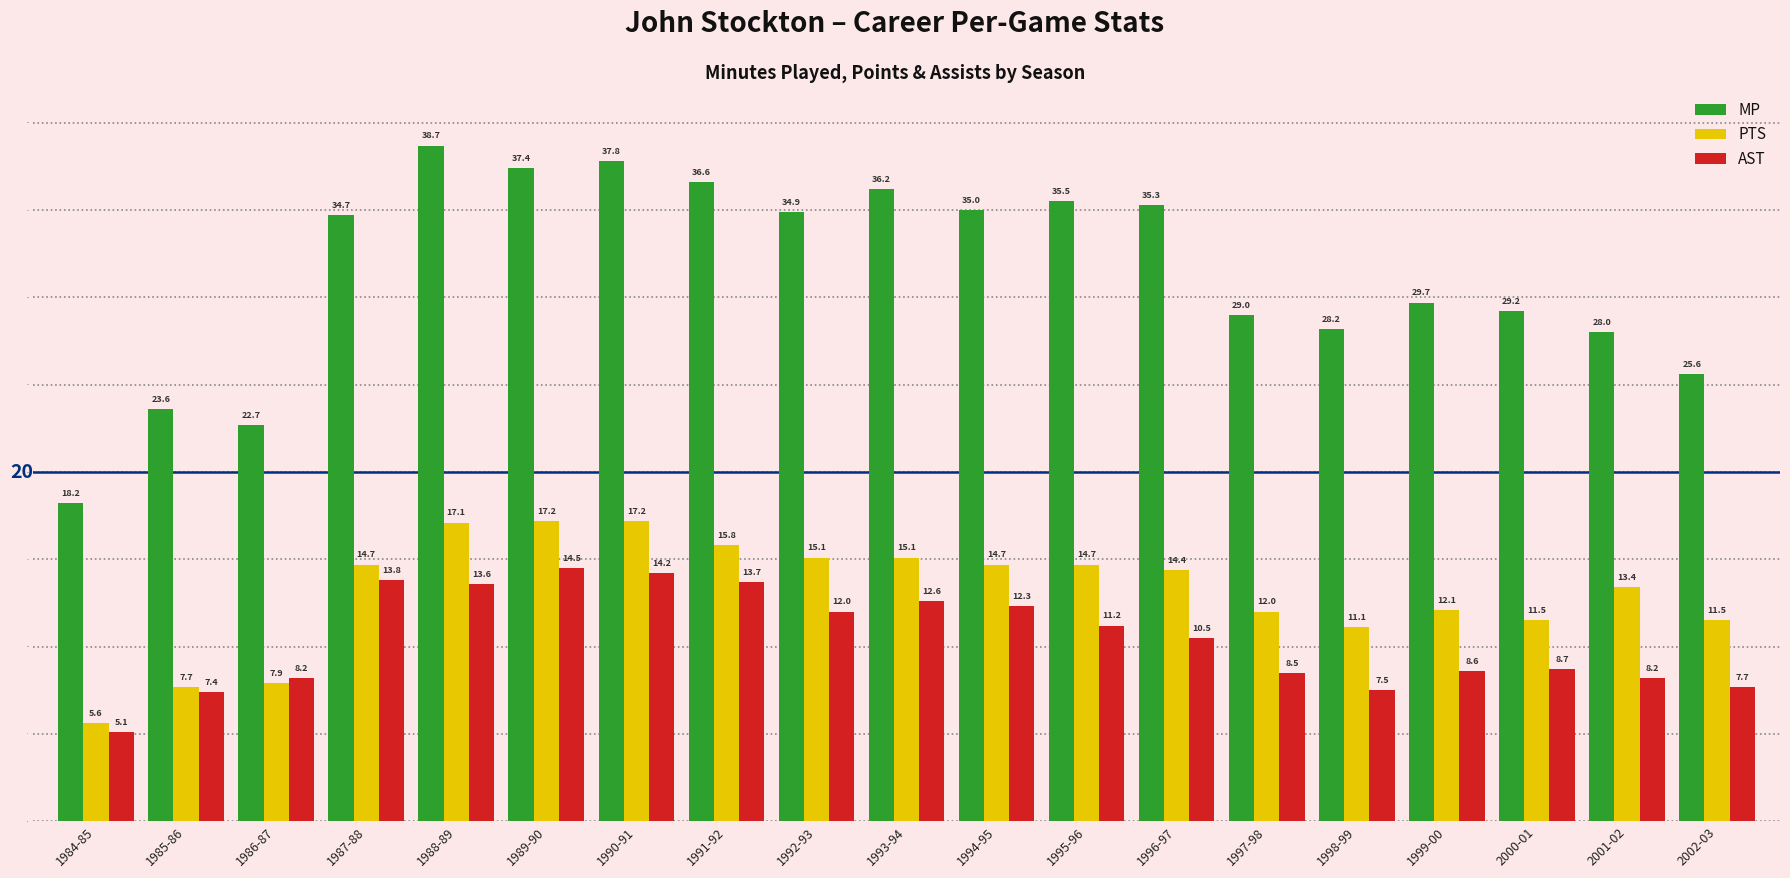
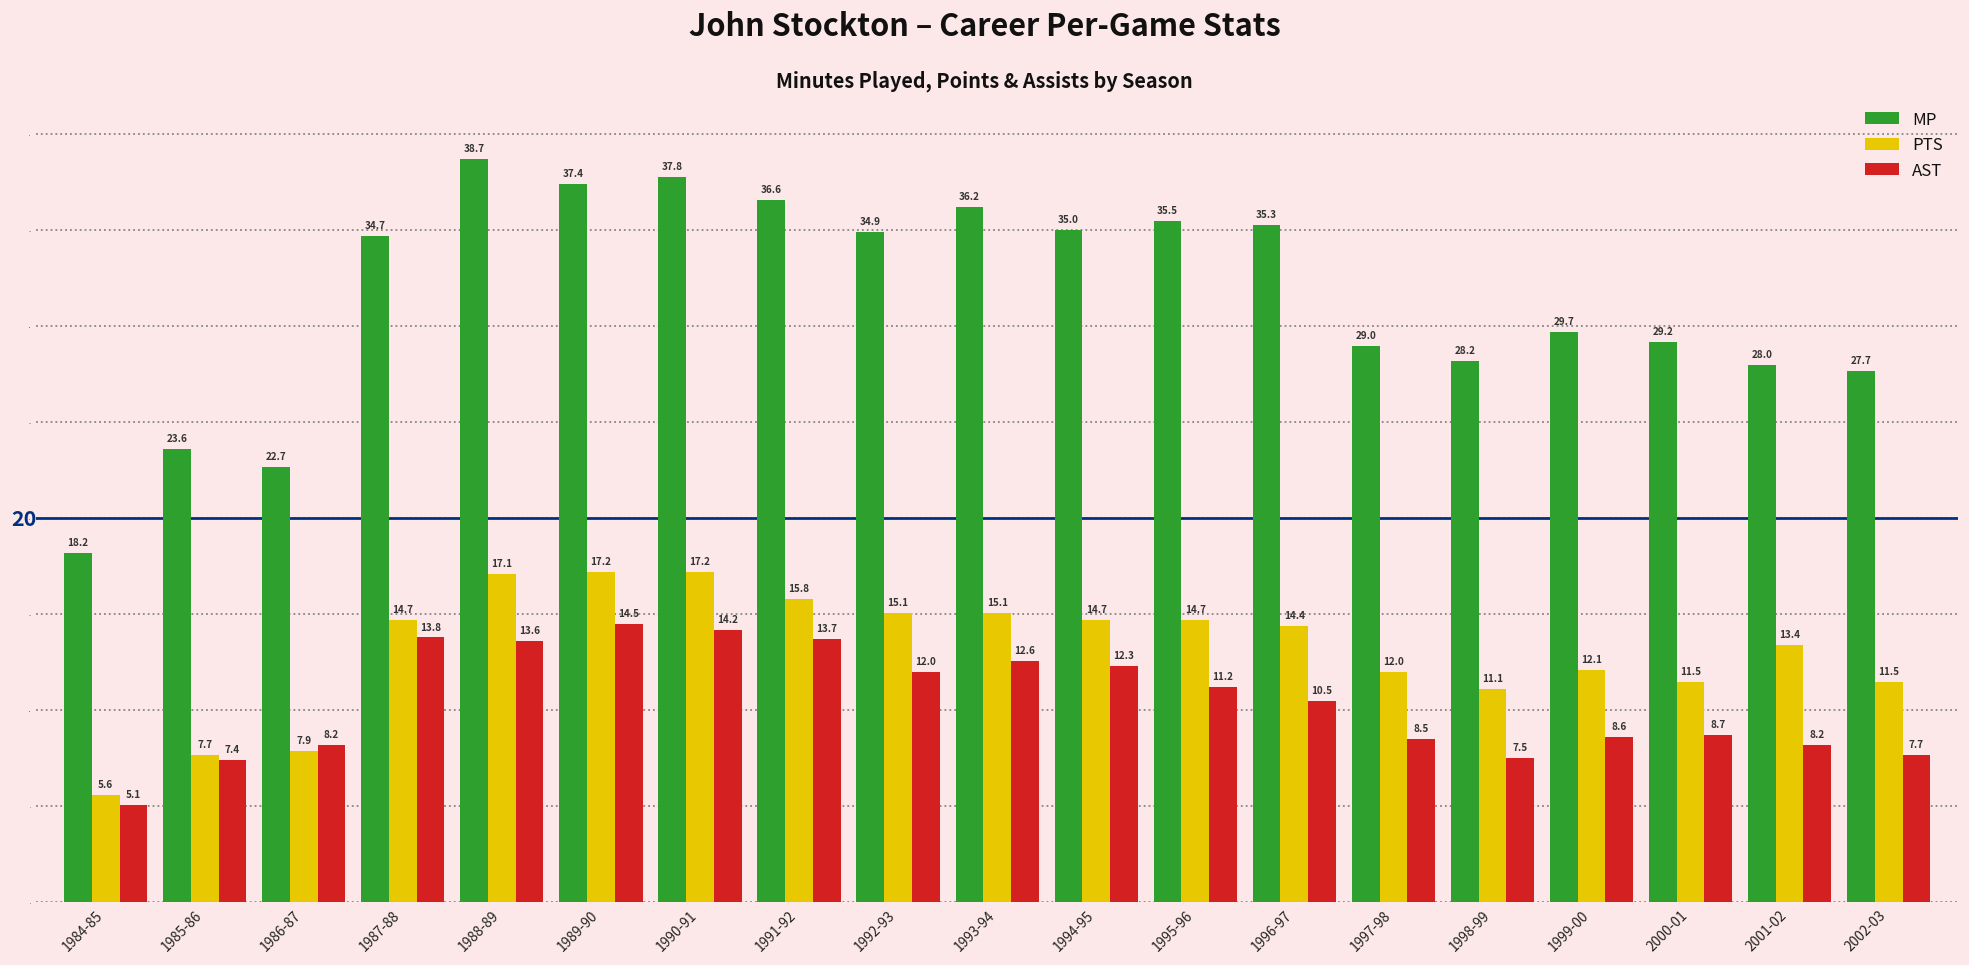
MP, 2002-03: 25.6 -> 27.7
